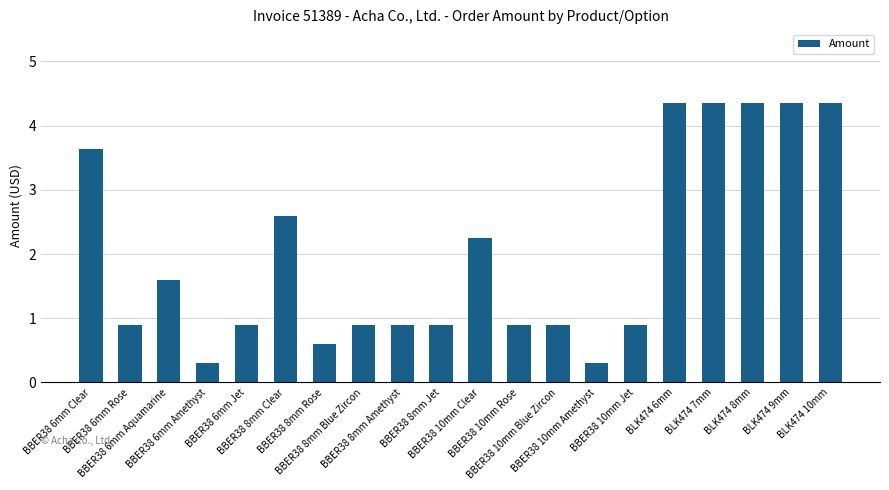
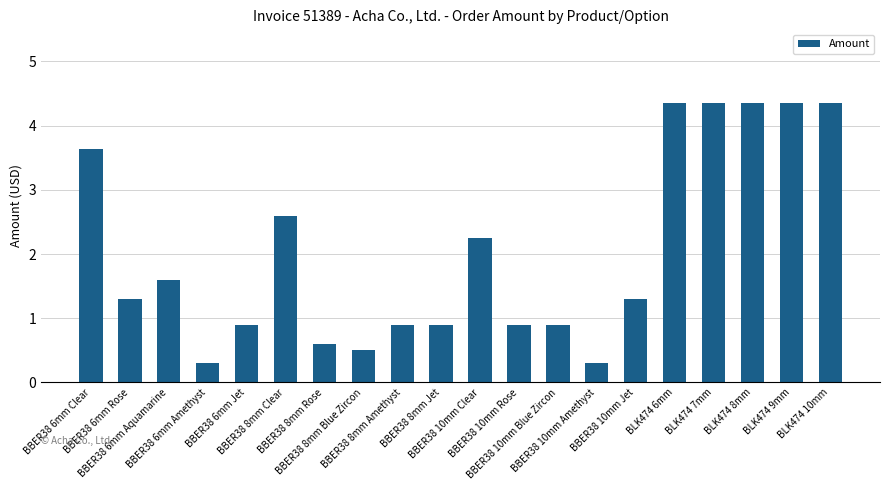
BBER38 6mm Rose: 0.9 -> 1.3
BBER38 8mm Blue Zircon: 0.9 -> 0.5
BBER38 10mm Jet: 0.9 -> 1.3
